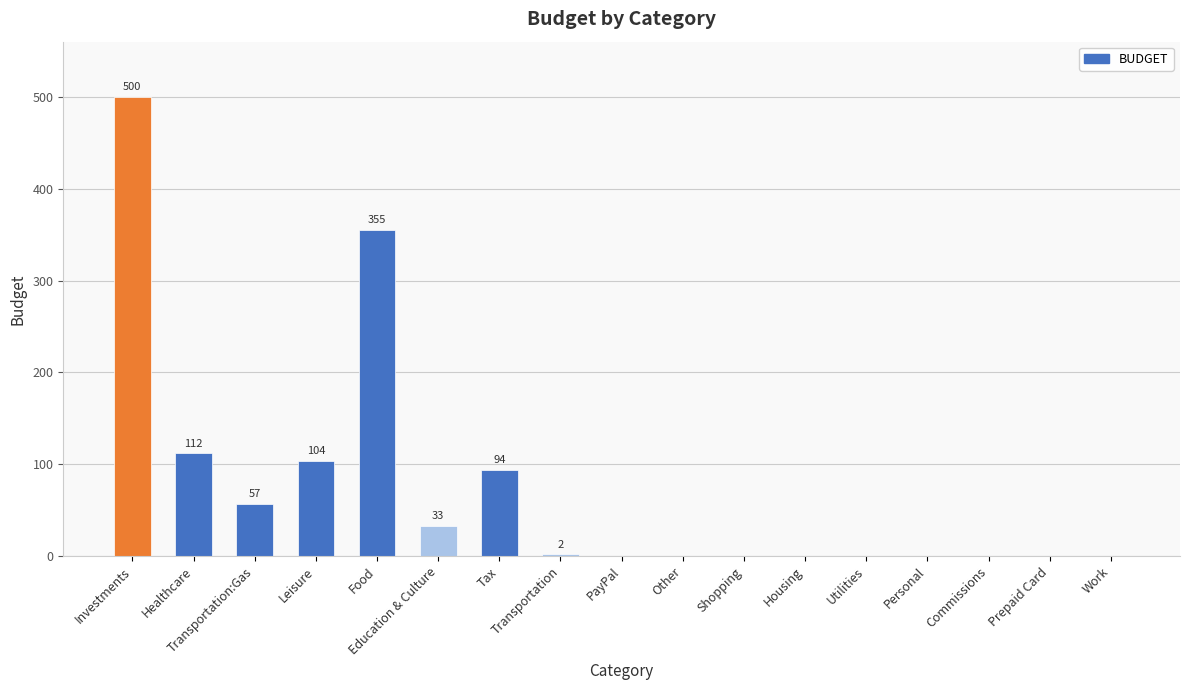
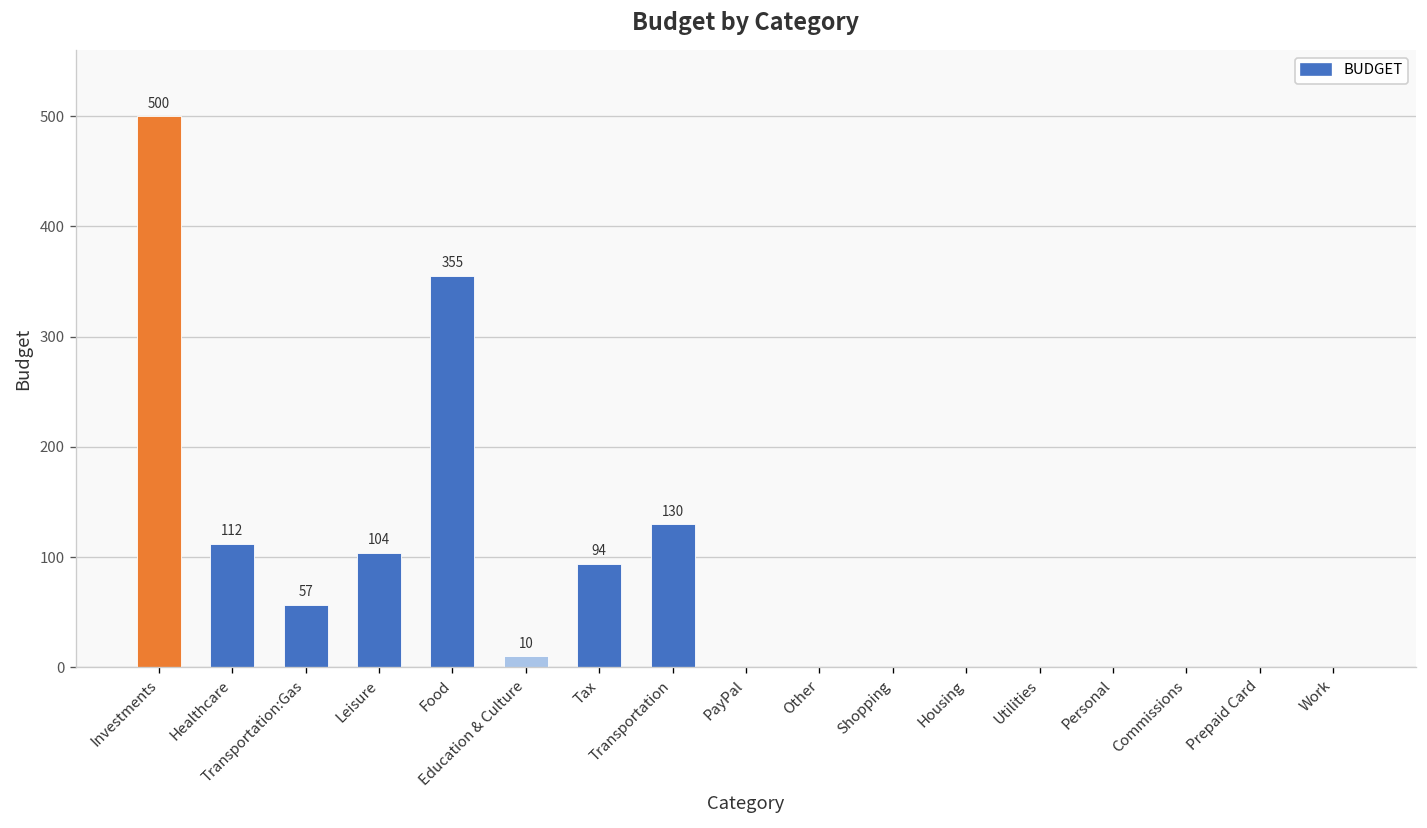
Education & Culture: 33 -> 10
Transportation: 2 -> 130
